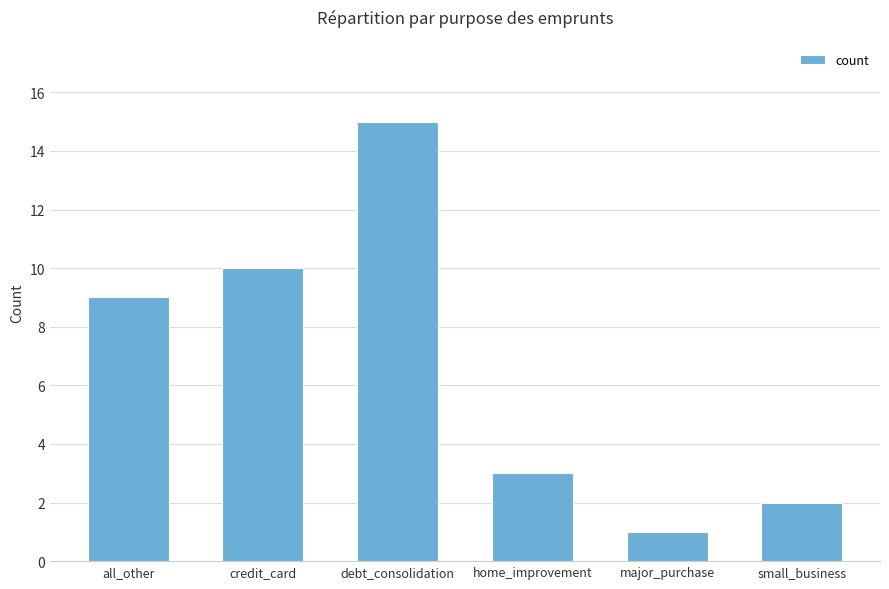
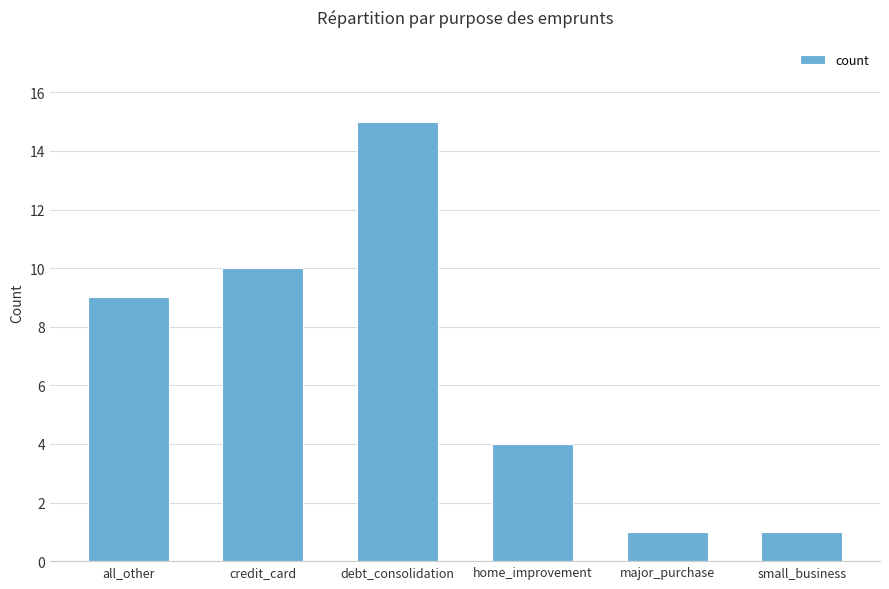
home_improvement: 3 -> 4
small_business: 2 -> 1
